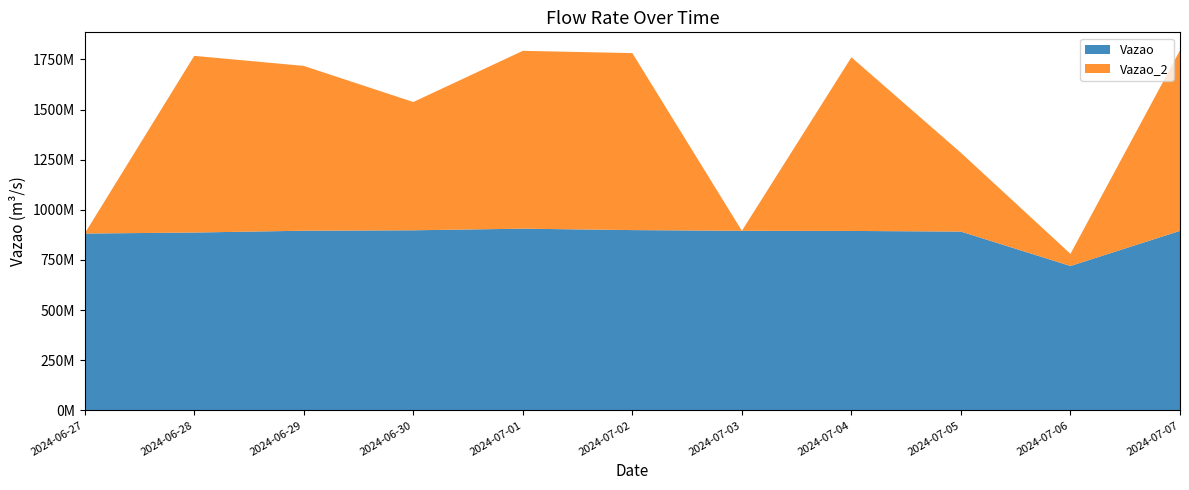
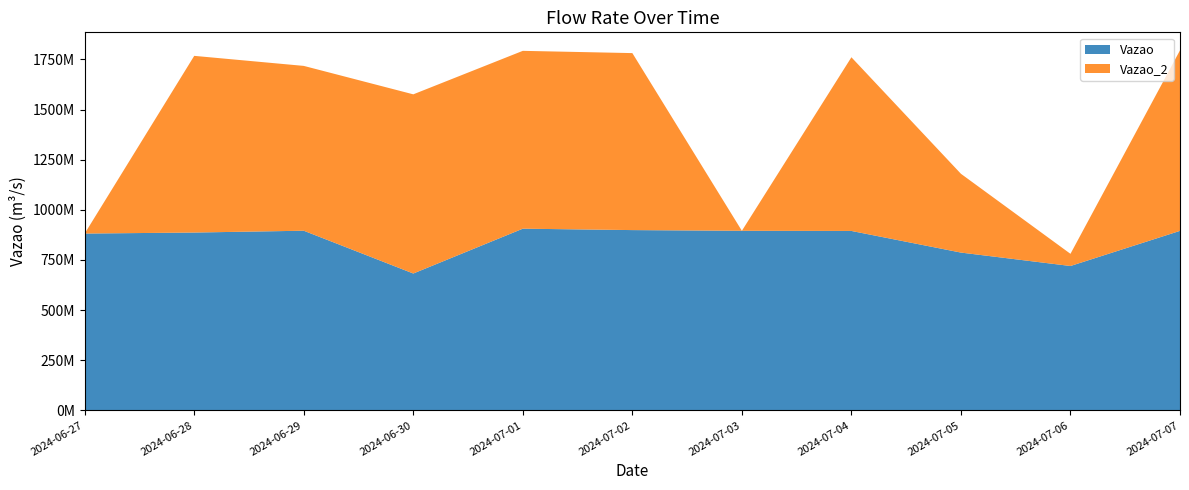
Vazao, 2024-06-30: 900000000 -> 680000000
Vazao_2, 2024-06-30: 640000000 -> 890000000
Vazao, 2024-07-05: 890000000 -> 790000000
